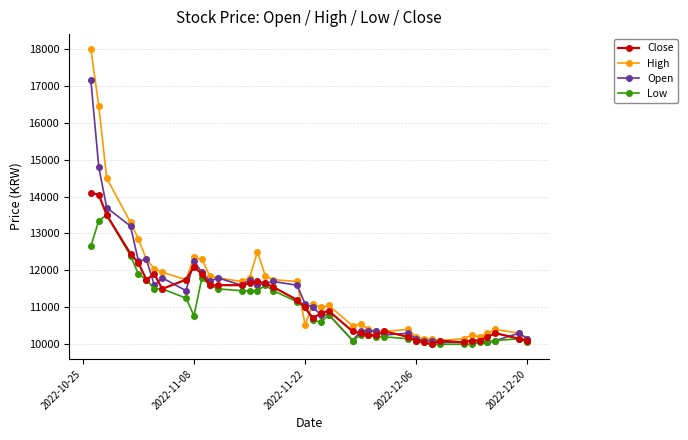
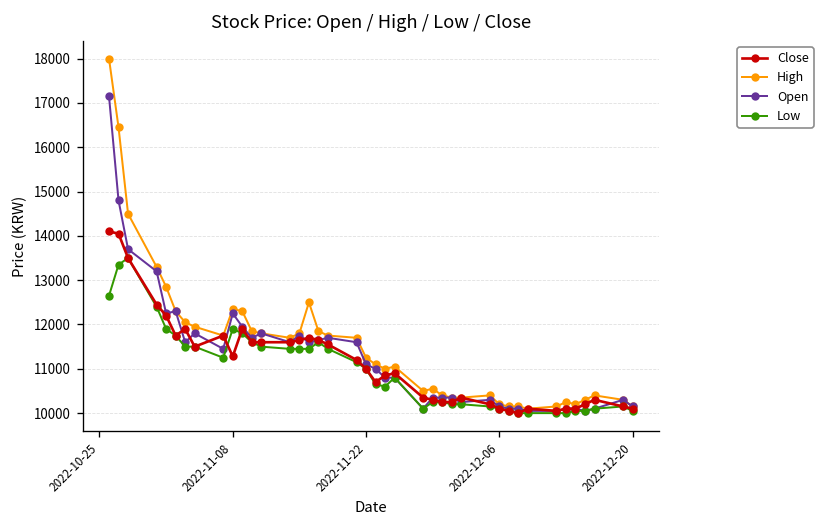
Close, 2022-11-08: 12100 -> 11300
Low, 2022-11-08: 10800 -> 11900
High, 2022-11-22: 10500 -> 11300
